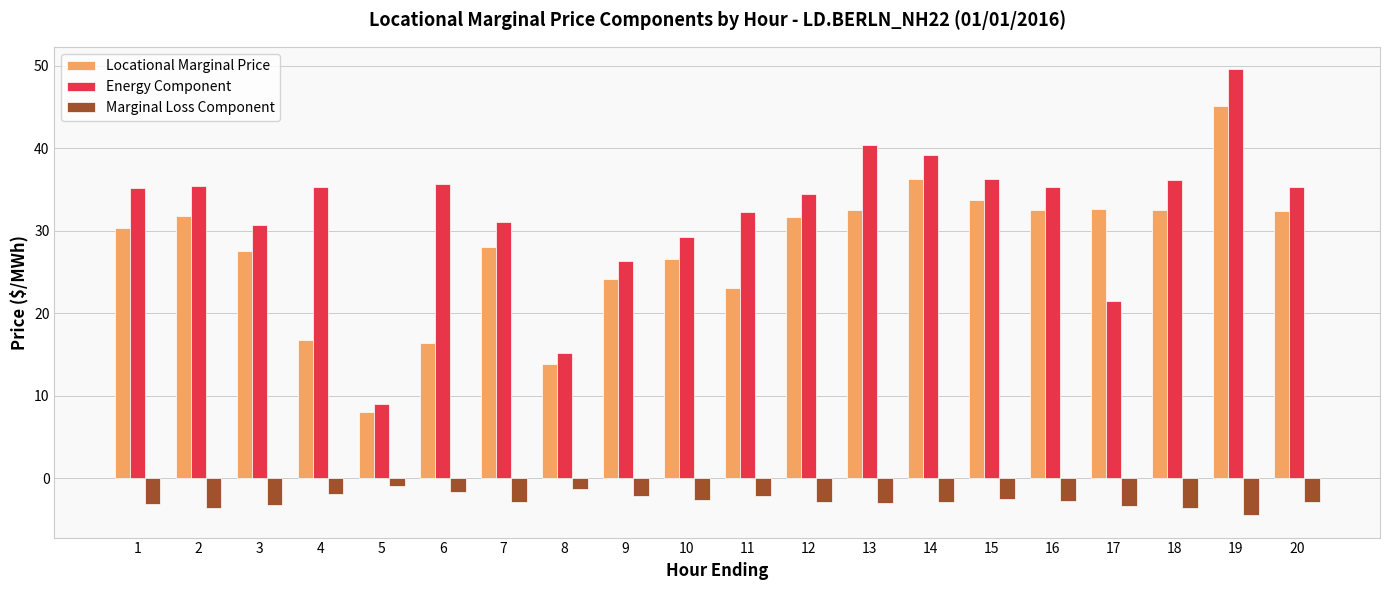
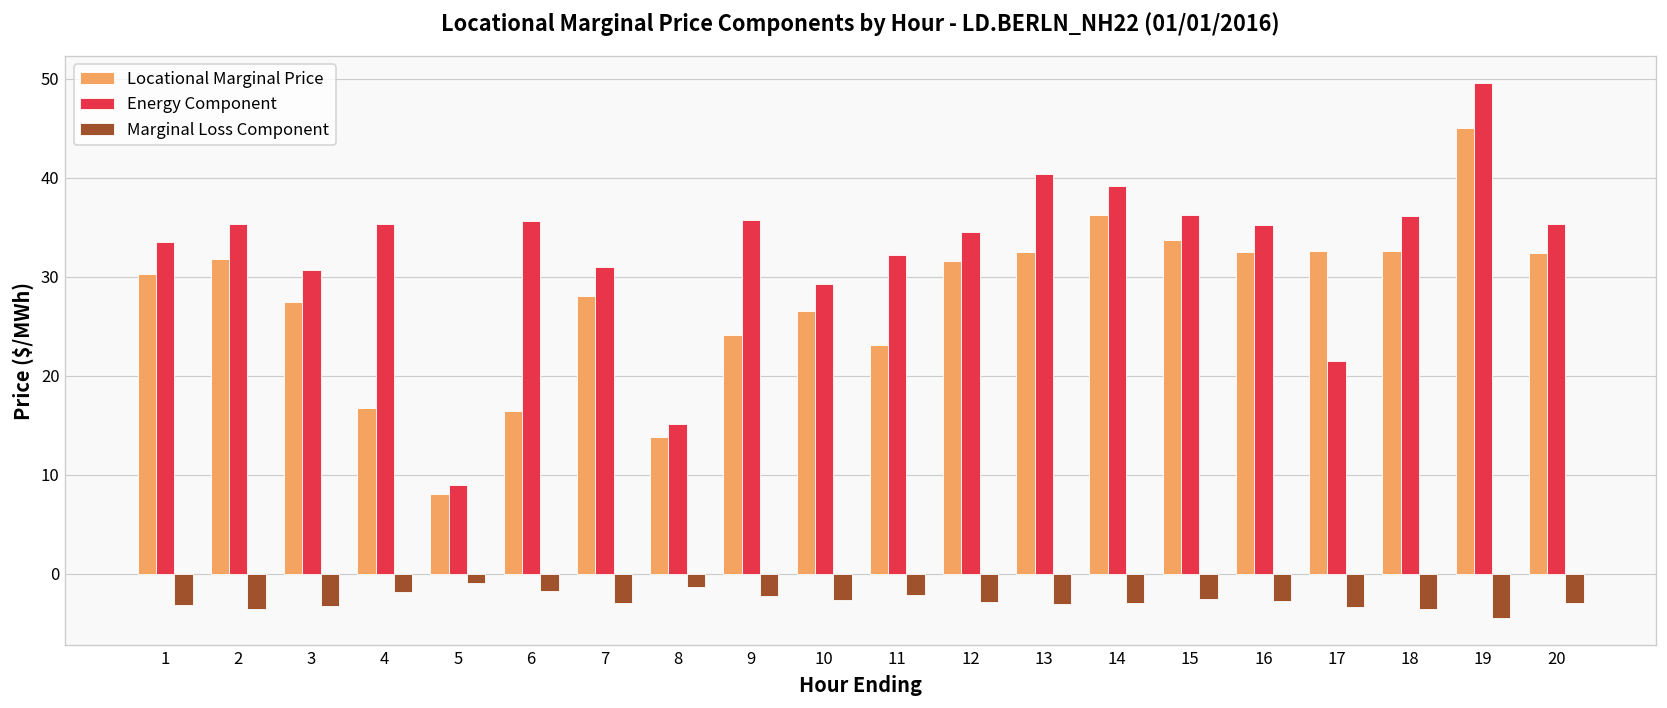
Energy Component, 1: 35 -> 34
Energy Component, 9: 26 -> 36
